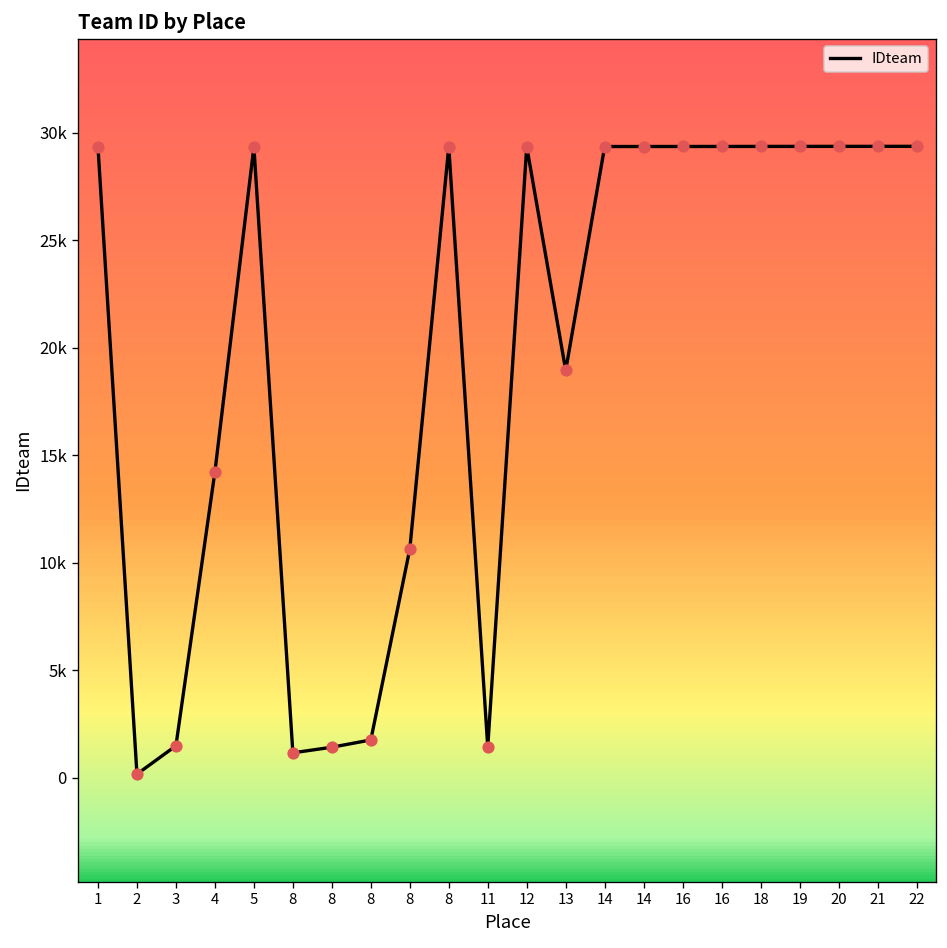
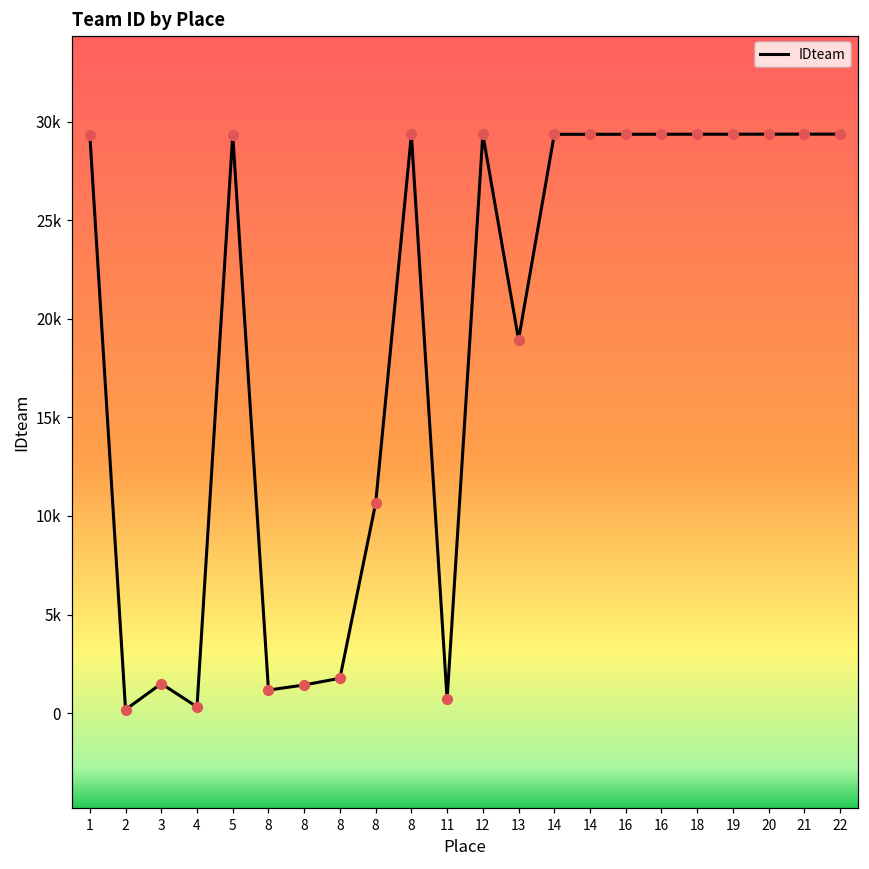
4: 14200 -> 300
11: 1400 -> 700
